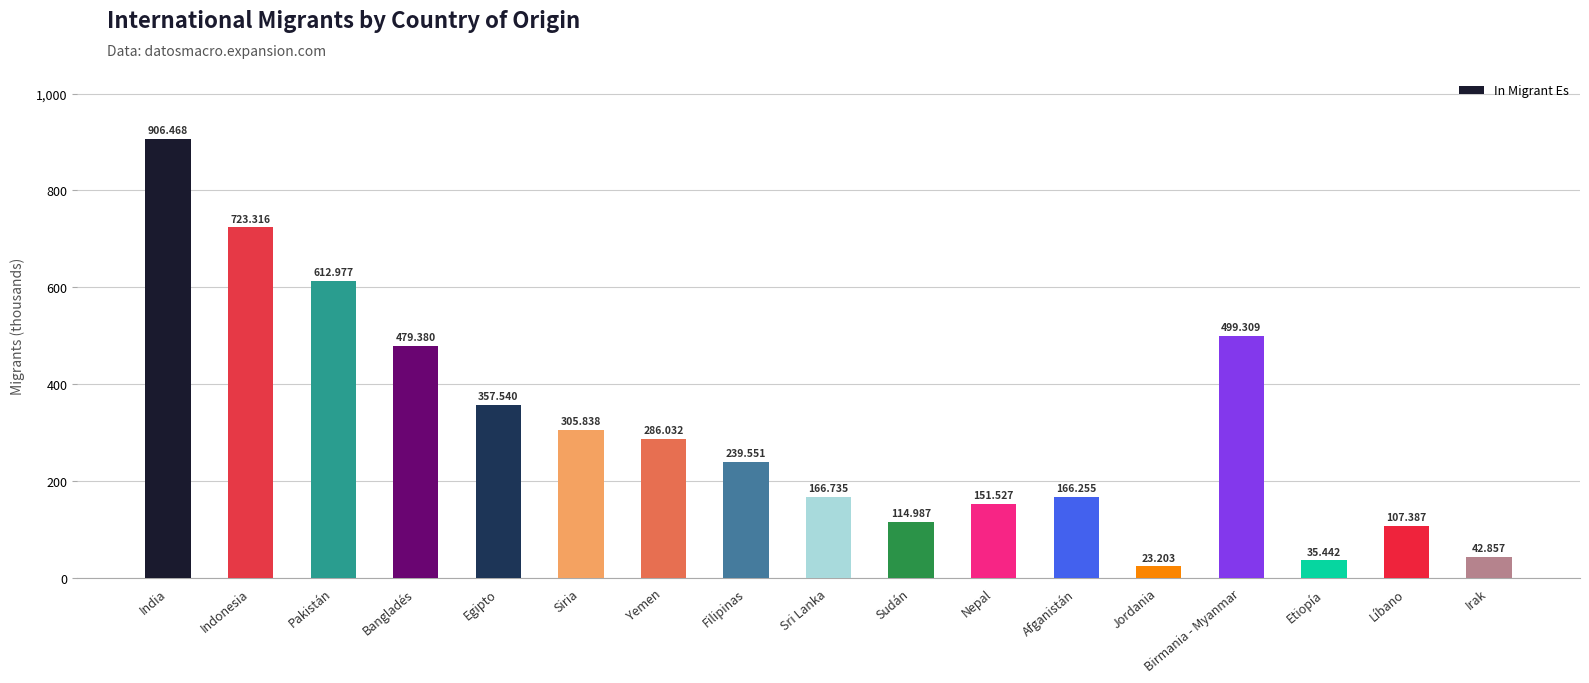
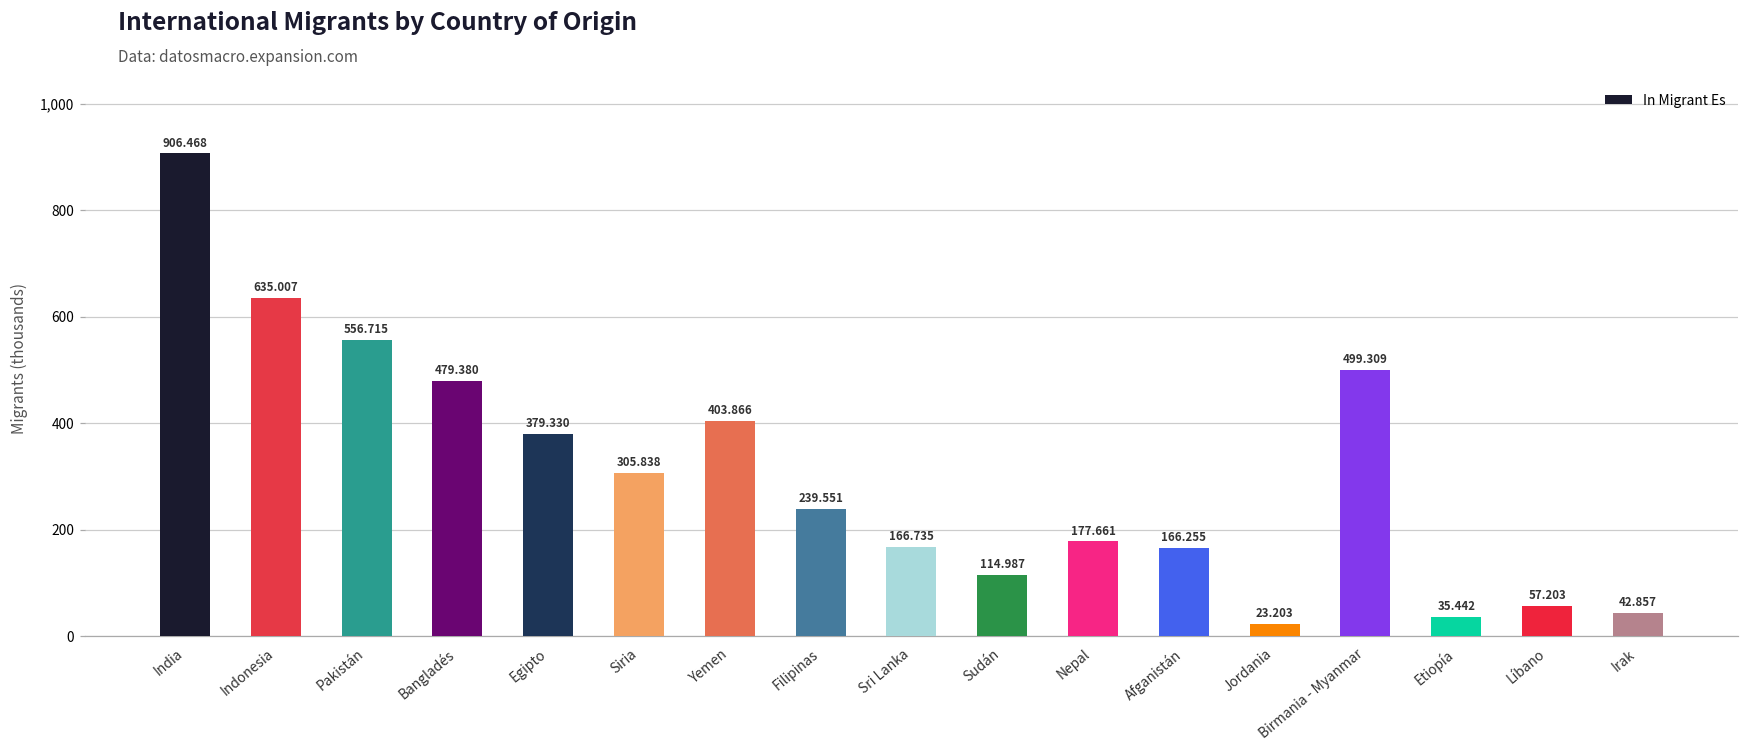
Indonesia: 723.316 -> 635.007
Pakistán: 612.977 -> 556.715
Egipto: 357.540 -> 379.330
Yemen: 286.032 -> 403.866
Nepal: 151.527 -> 177.661
Líbano: 107.387 -> 57.203
